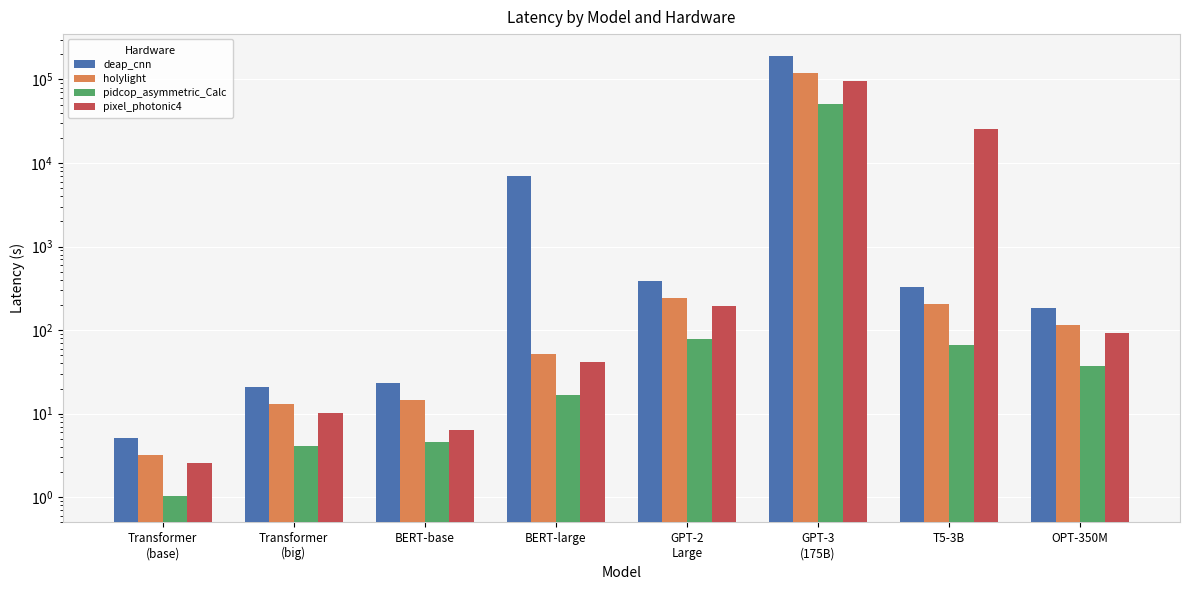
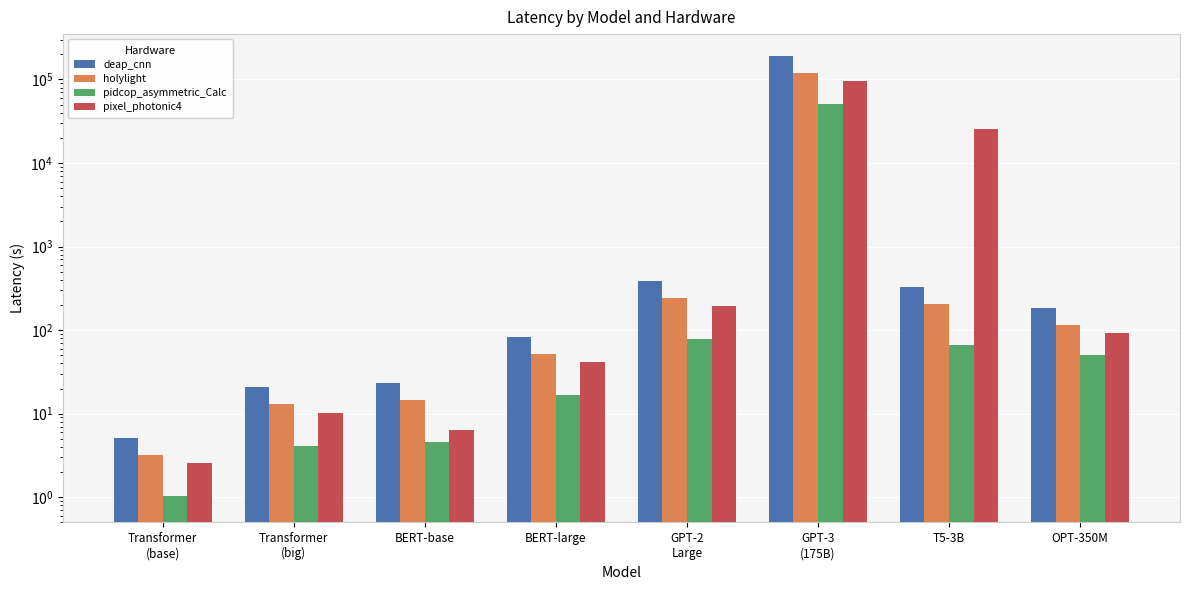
deap_cnn, BERT-large: 7000 -> 80
pidcop_asymmetric_Calc, OPT-350M: 40 -> 50
